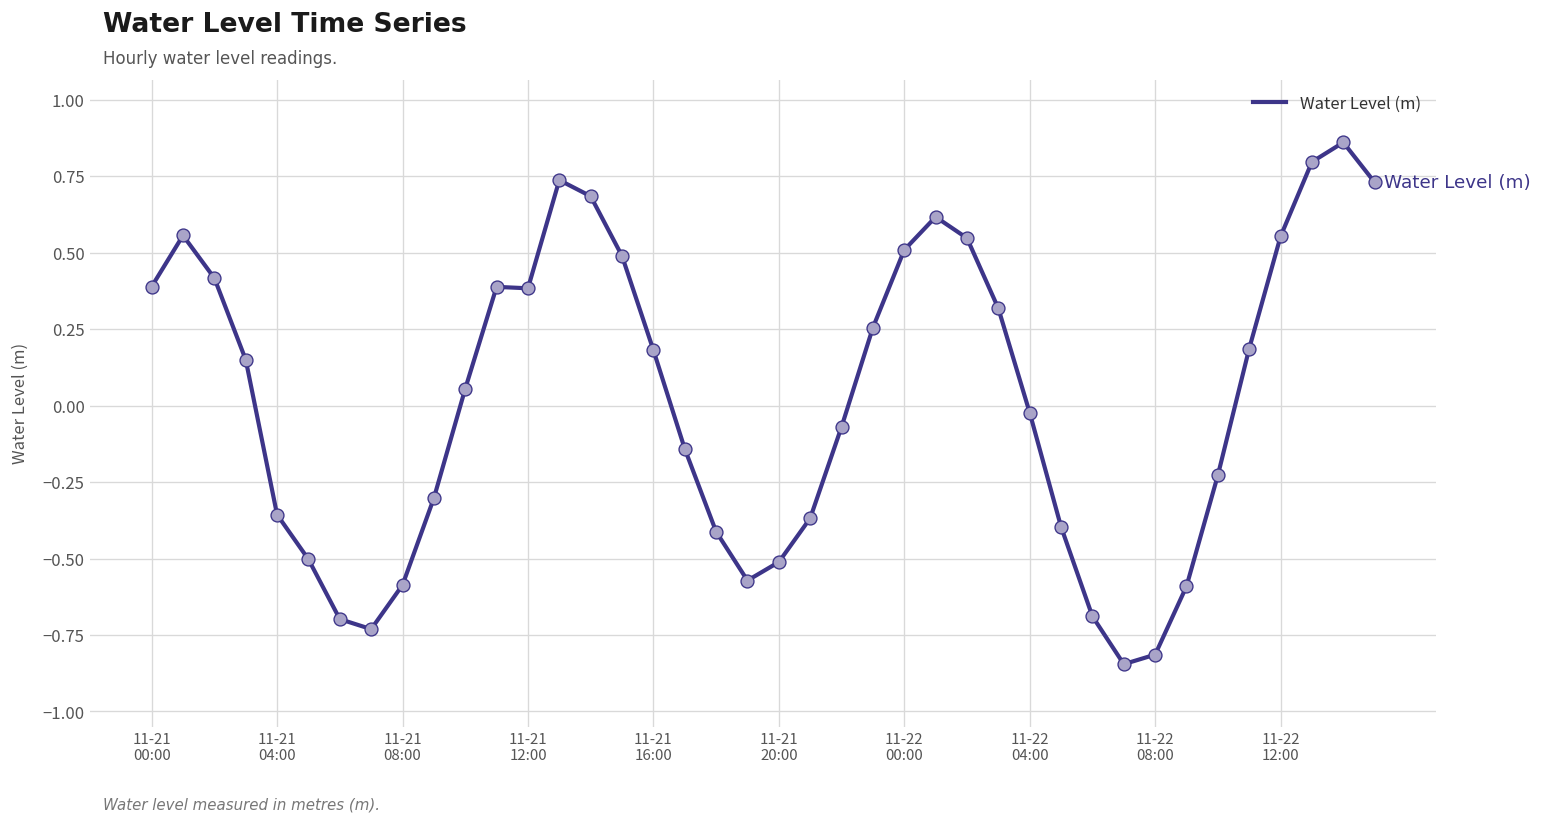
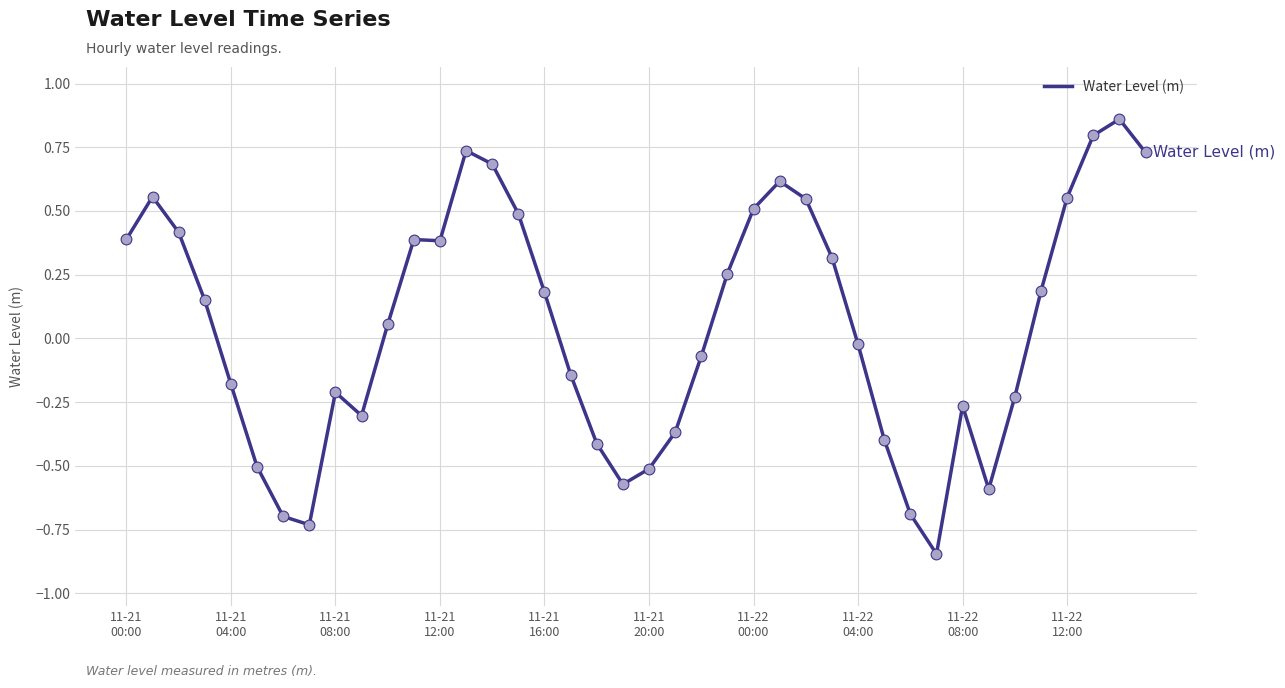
11-21 04:00: -0.36 -> -0.18
11-21 08:00: -0.59 -> -0.21
11-22 08:00: -0.81 -> -0.26
